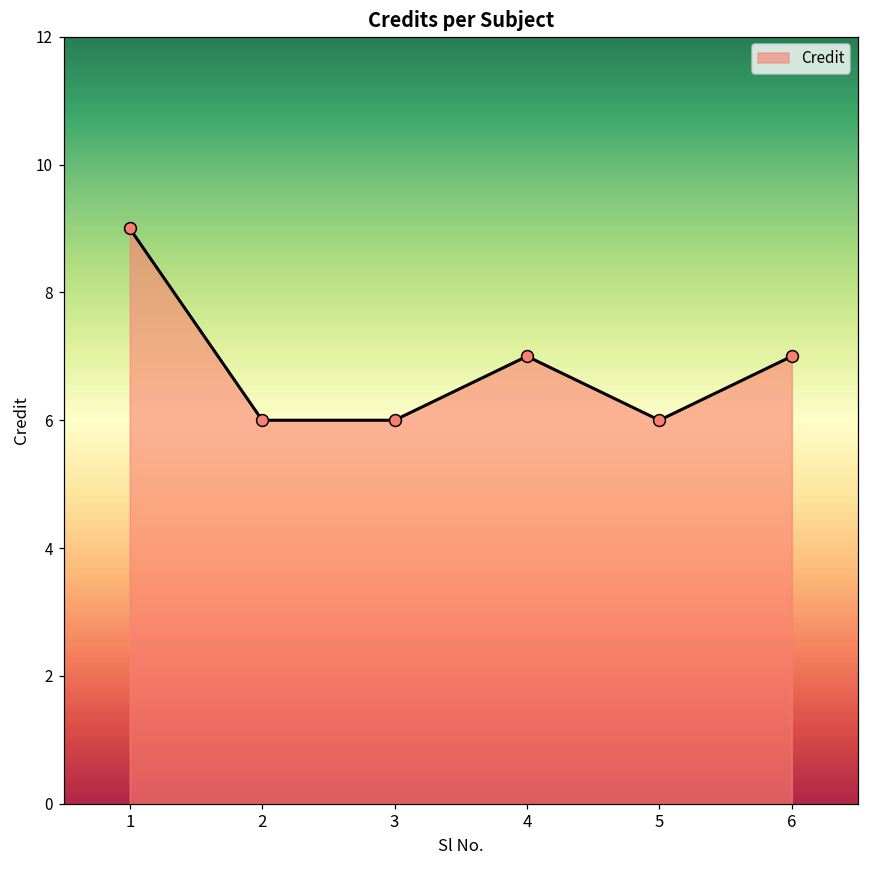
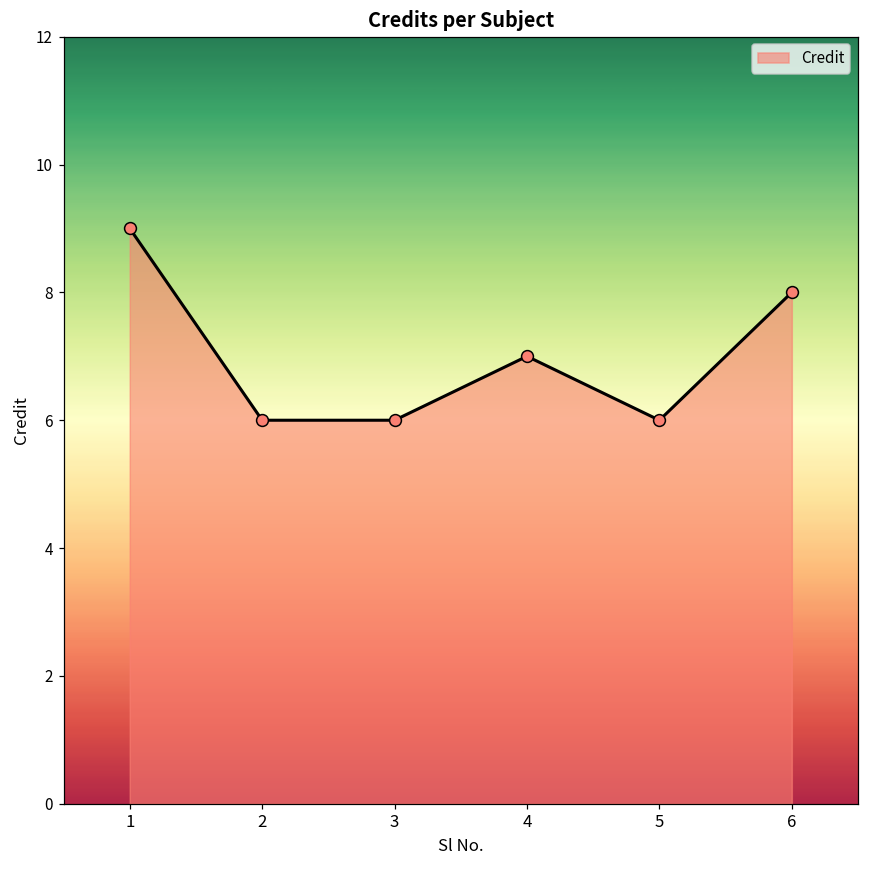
6: 7 -> 8
